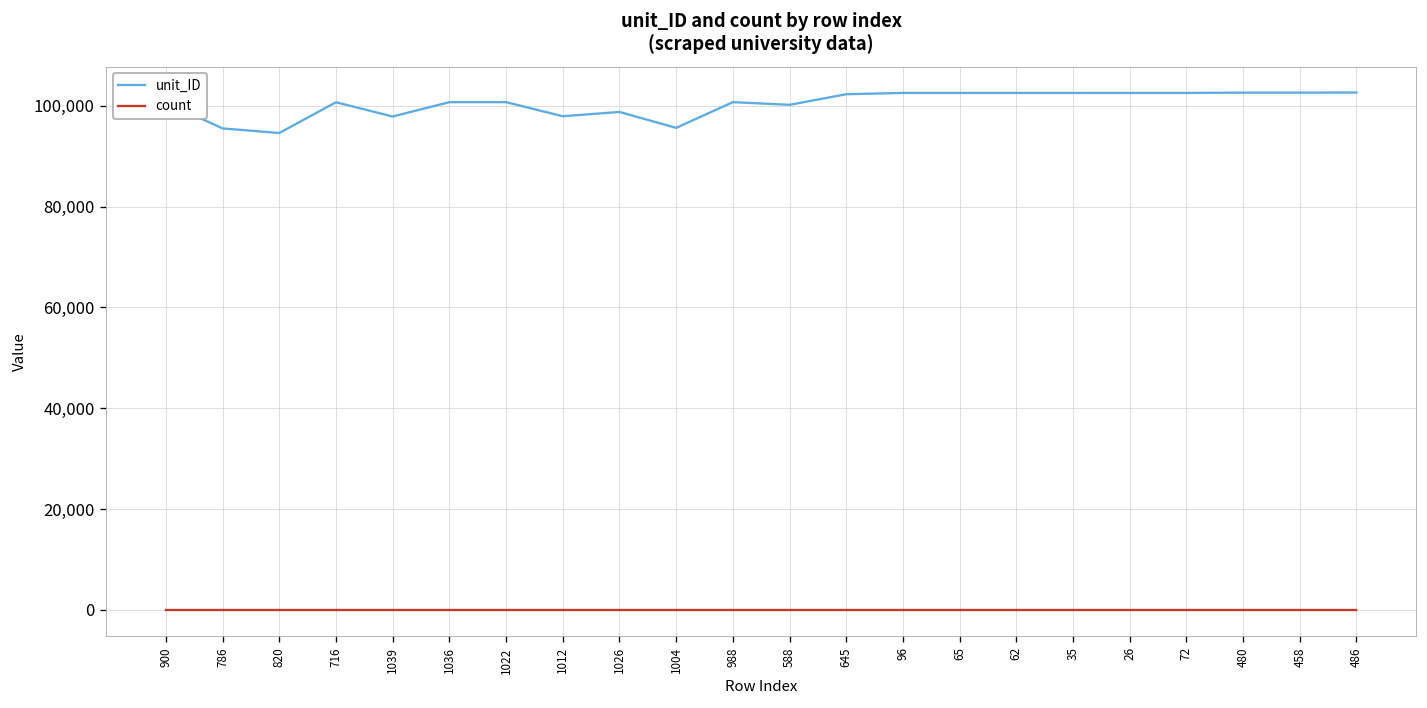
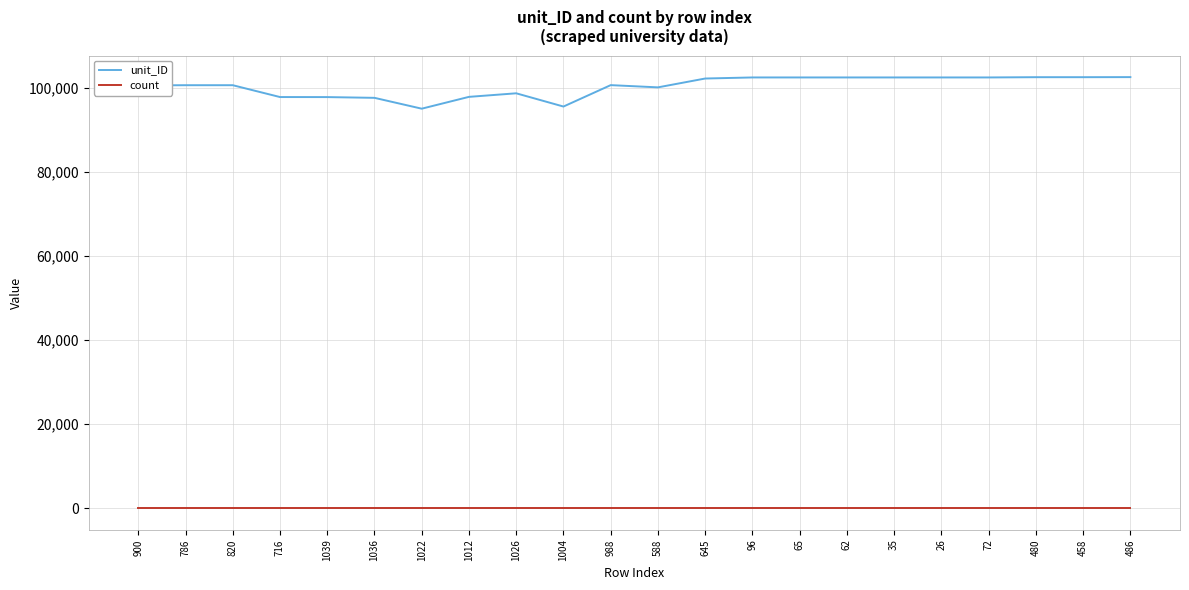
unit_ID, 786: 96,000 -> 101,000
unit_ID, 820: 95,000 -> 101,000
unit_ID, 716: 101,000 -> 98,000
unit_ID, 1036: 101,000 -> 98,000
unit_ID, 1022: 101,000 -> 95,000
